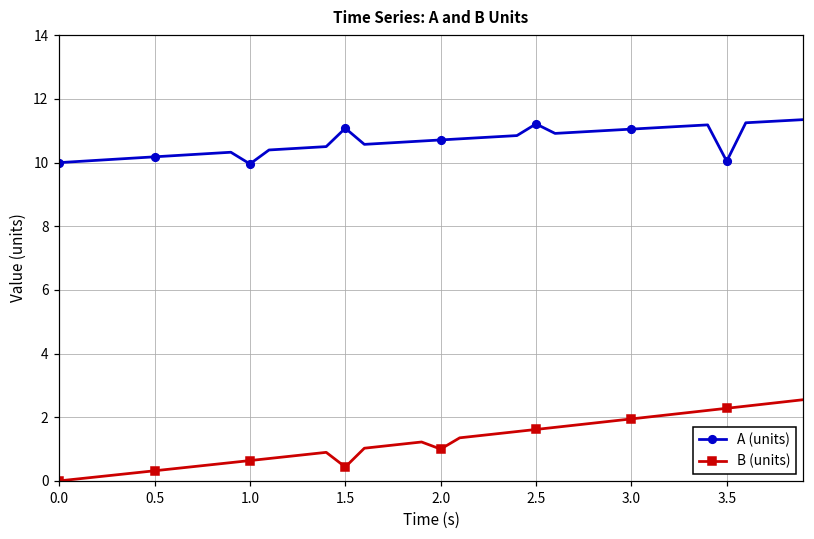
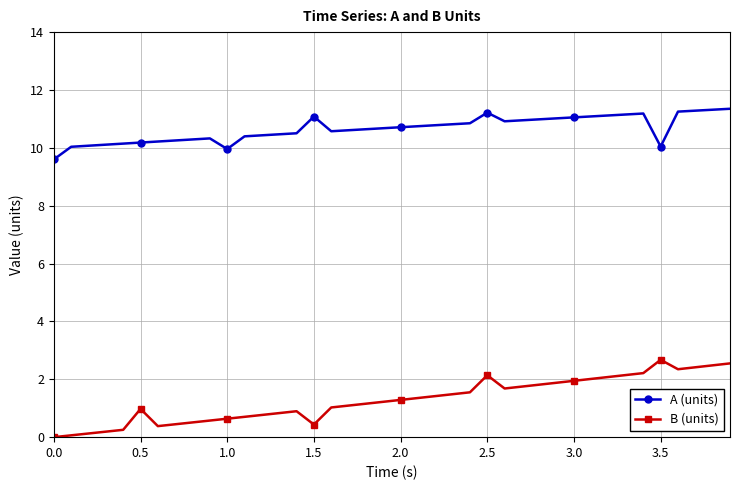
A (units), 0.0: 10.0 -> 9.6
B (units), 0.5: 0.3 -> 1.0
B (units), 2.0: 1.0 -> 1.3
B (units), 2.5: 1.6 -> 2.1
B (units), 3.5: 2.3 -> 2.7
